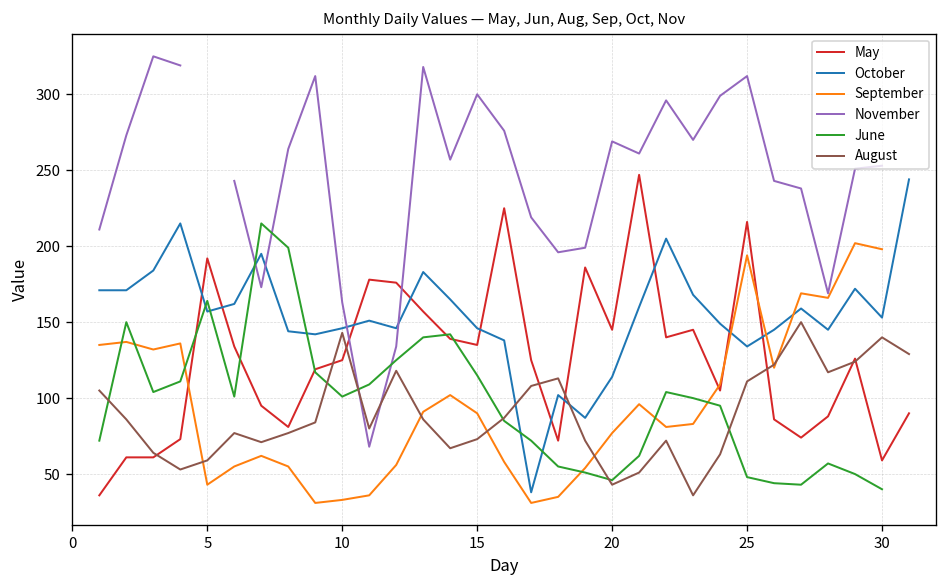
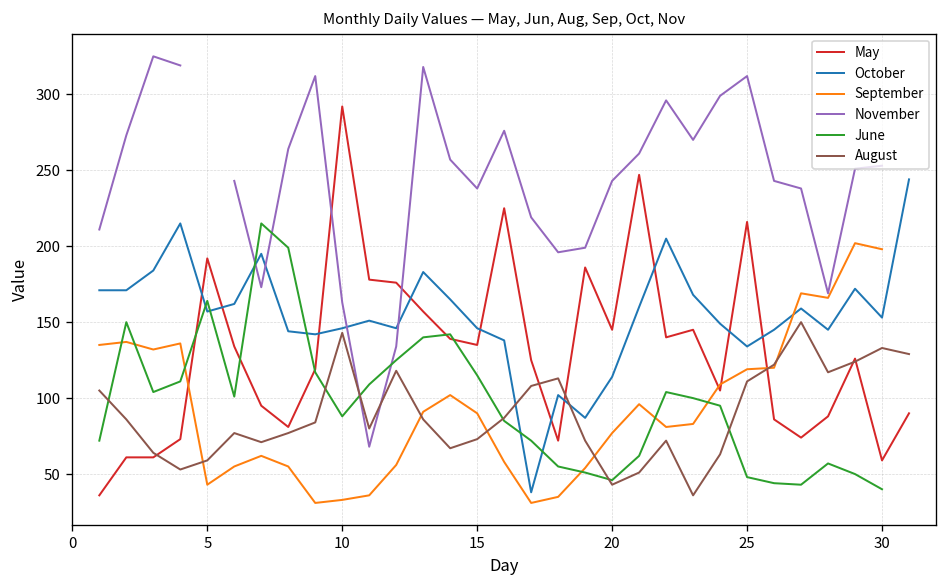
May, 10: 125 -> 292
June, 10: 101 -> 88
November, 15: 300 -> 238
November, 20: 269 -> 243
September, 25: 194 -> 119
August, 30: 140 -> 133
